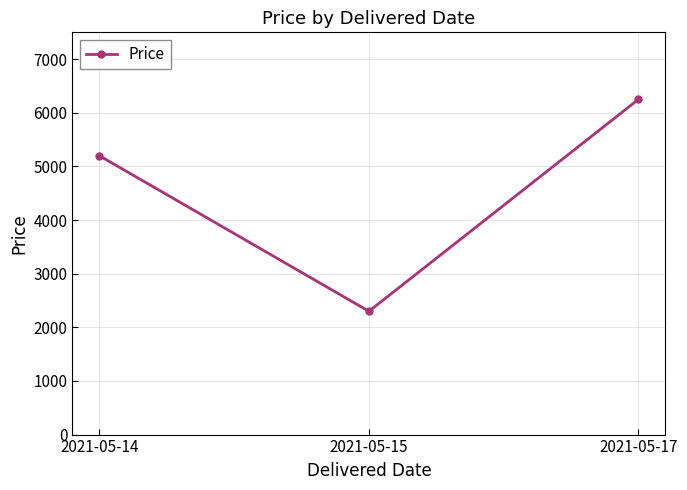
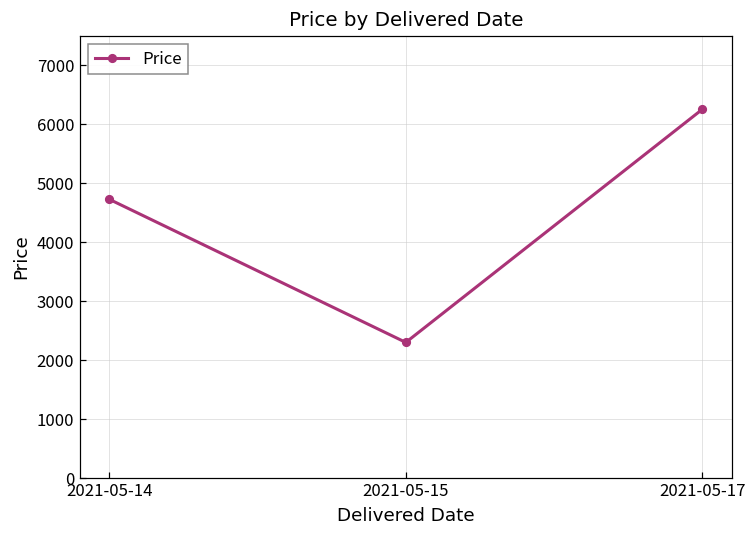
2021-05-14: 5200 -> 4700
